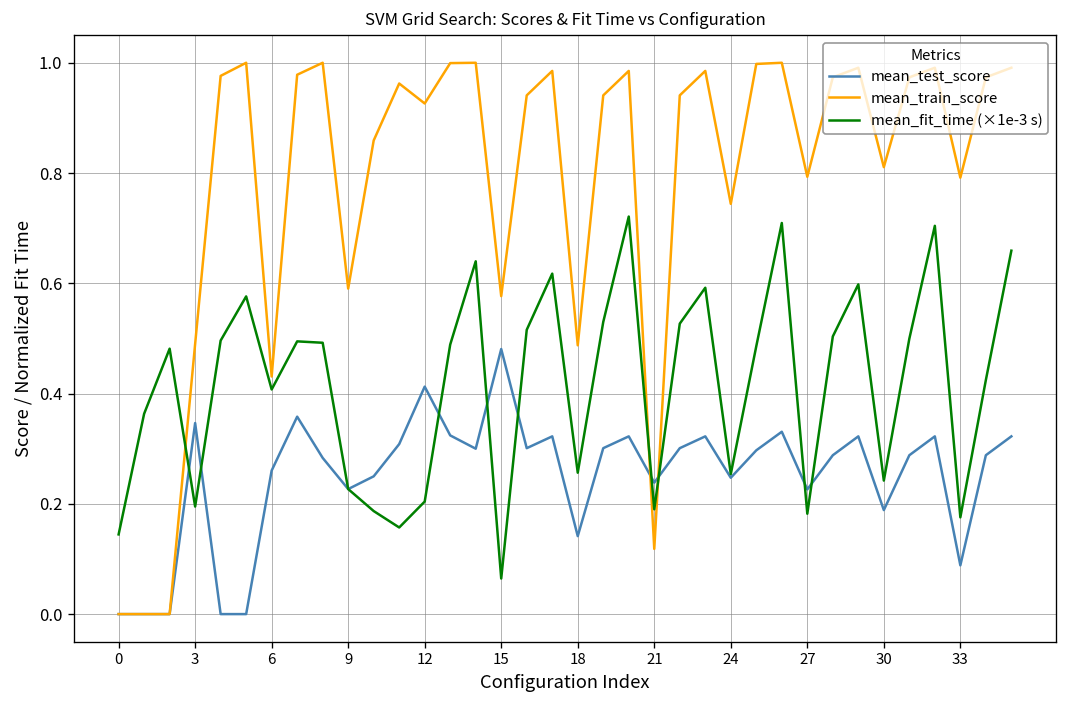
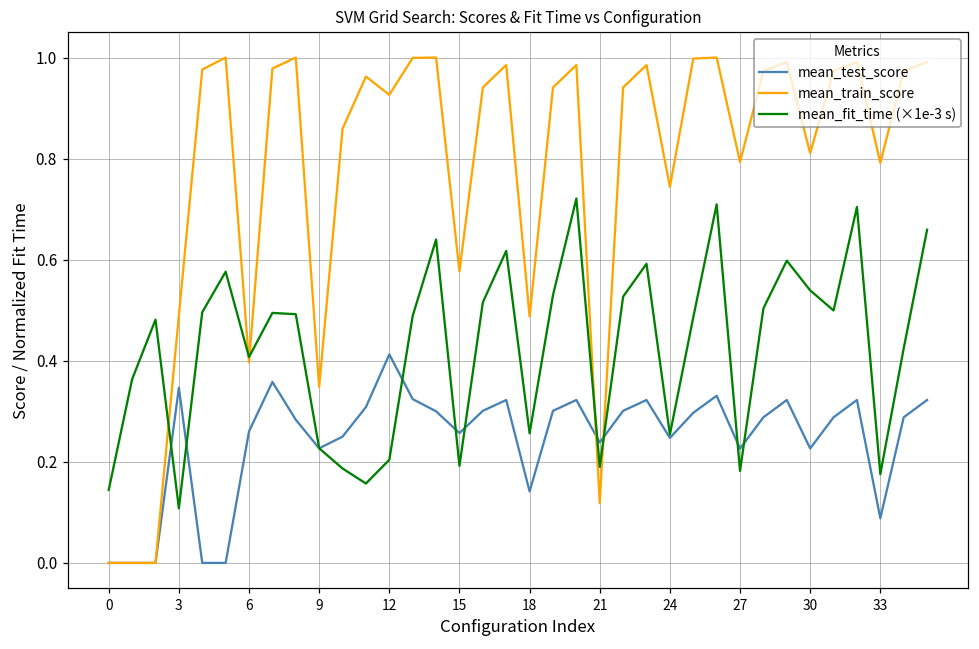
mean_fit_time (×1e-3 s), 3: 0.20 -> 0.11
mean_train_score, 6: 0.43 -> 0.40
mean_train_score, 9: 0.59 -> 0.35
mean_test_score, 15: 0.48 -> 0.26
mean_fit_time (×1e-3 s), 15: 0.06 -> 0.19
mean_test_score, 30: 0.19 -> 0.23
mean_fit_time (×1e-3 s), 30: 0.24 -> 0.54
